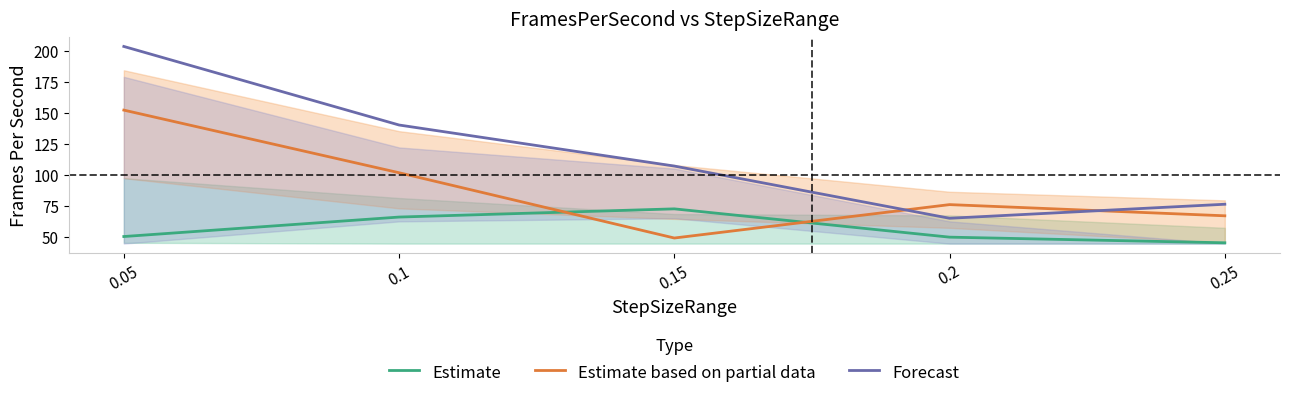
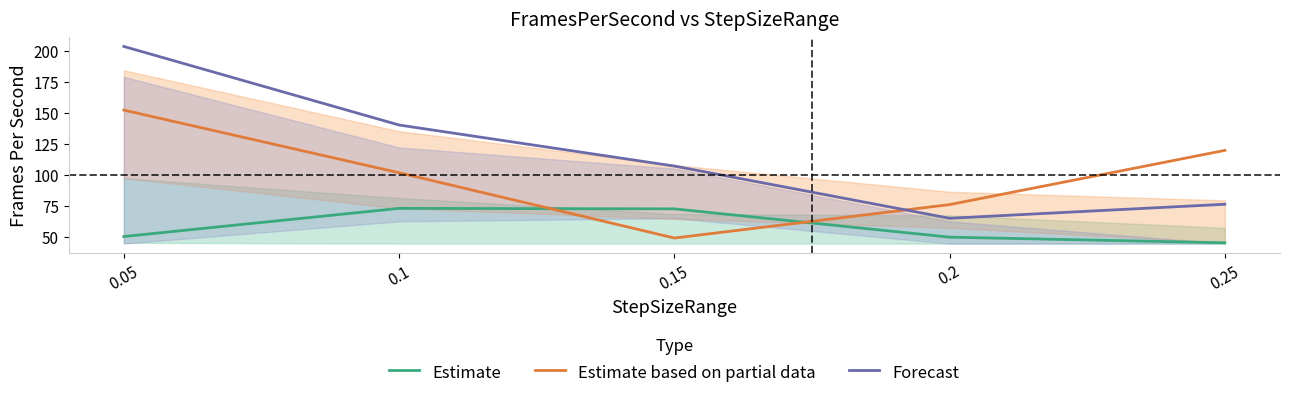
Estimate, 0.1: 66 -> 73
Estimate based on partial data, 0.25: 67 -> 120
